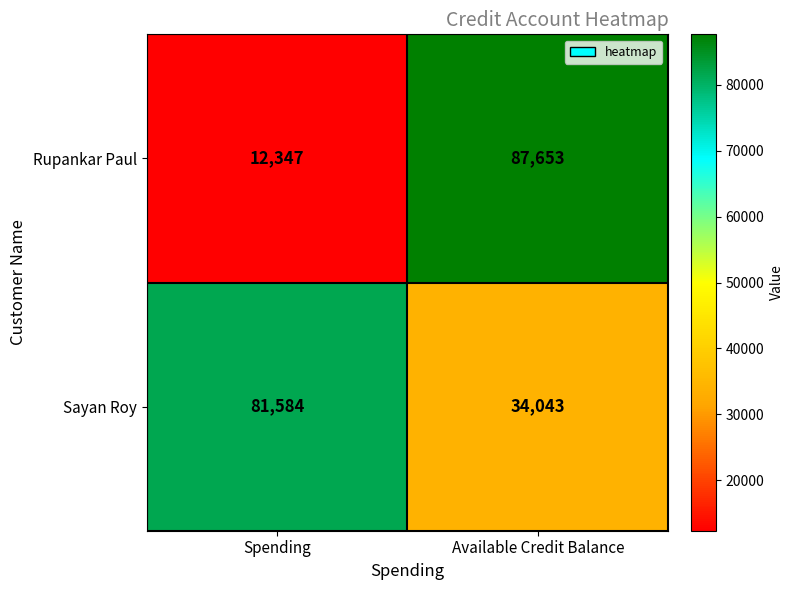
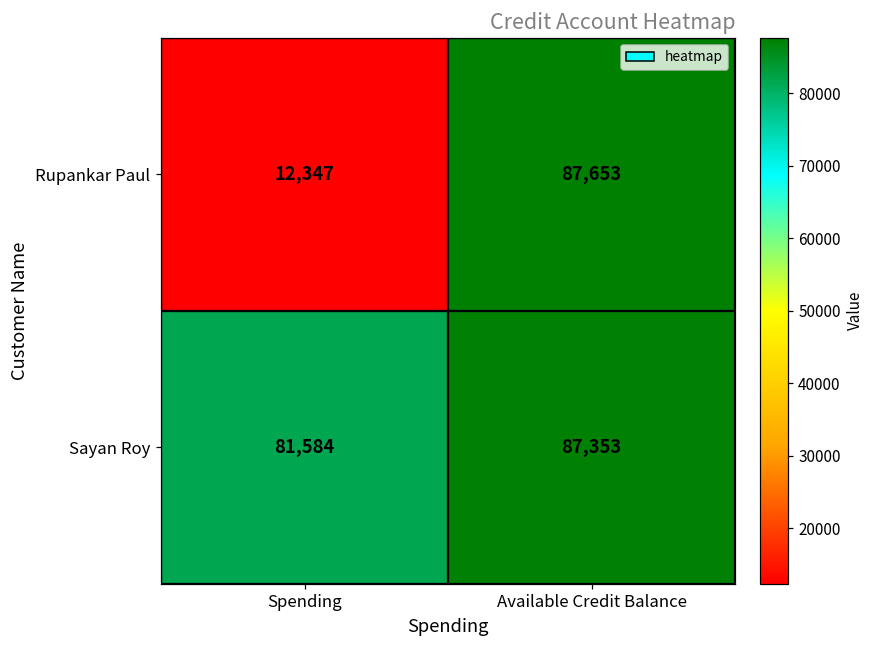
Sayan Roy, Available Credit Balance: 34,043 -> 87,353
